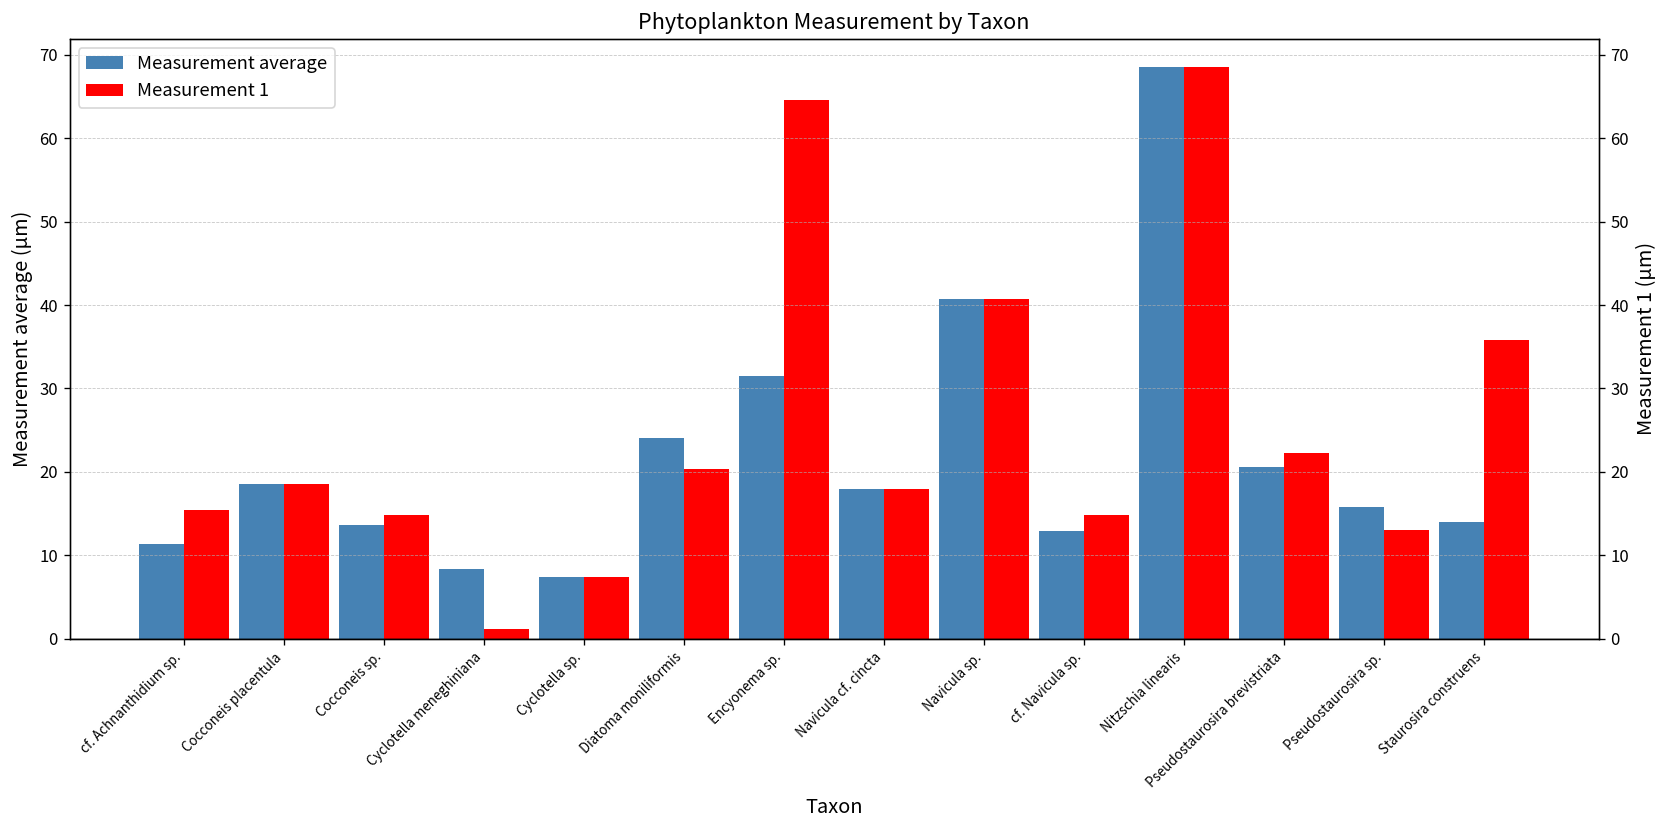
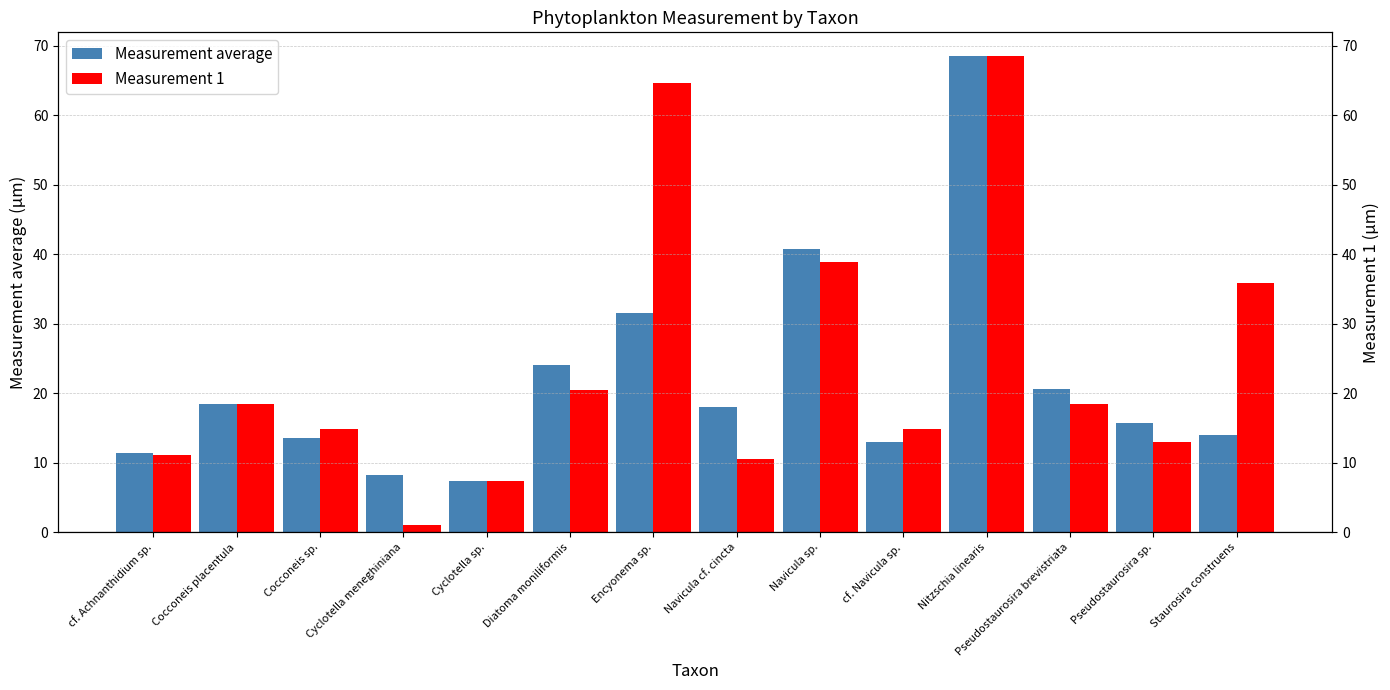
Measurement 1, cf. Achnanthidium sp.: 15 -> 11
Measurement 1, Navicula cf. cincta: 18 -> 11
Measurement 1, Navicula sp.: 41 -> 39
Measurement 1, Pseudostaurosira brevistriata: 22 -> 19
